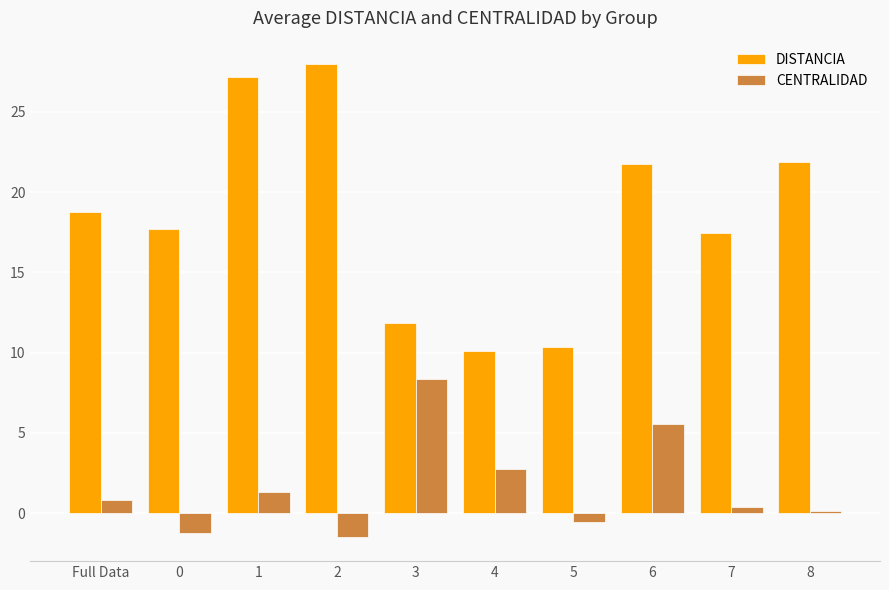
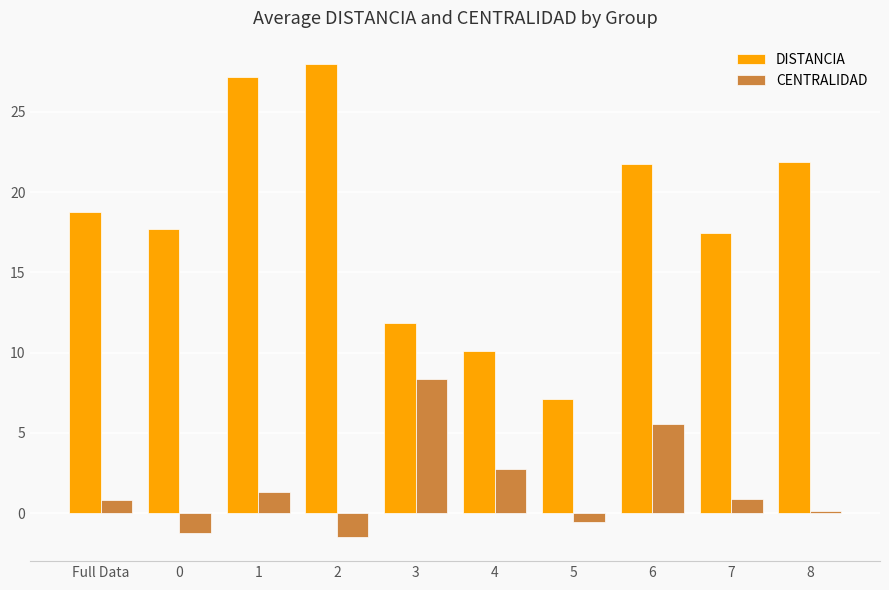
DISTANCIA, 5: 10.3 -> 7.1
CENTRALIDAD, 7: 0.4 -> 0.9
